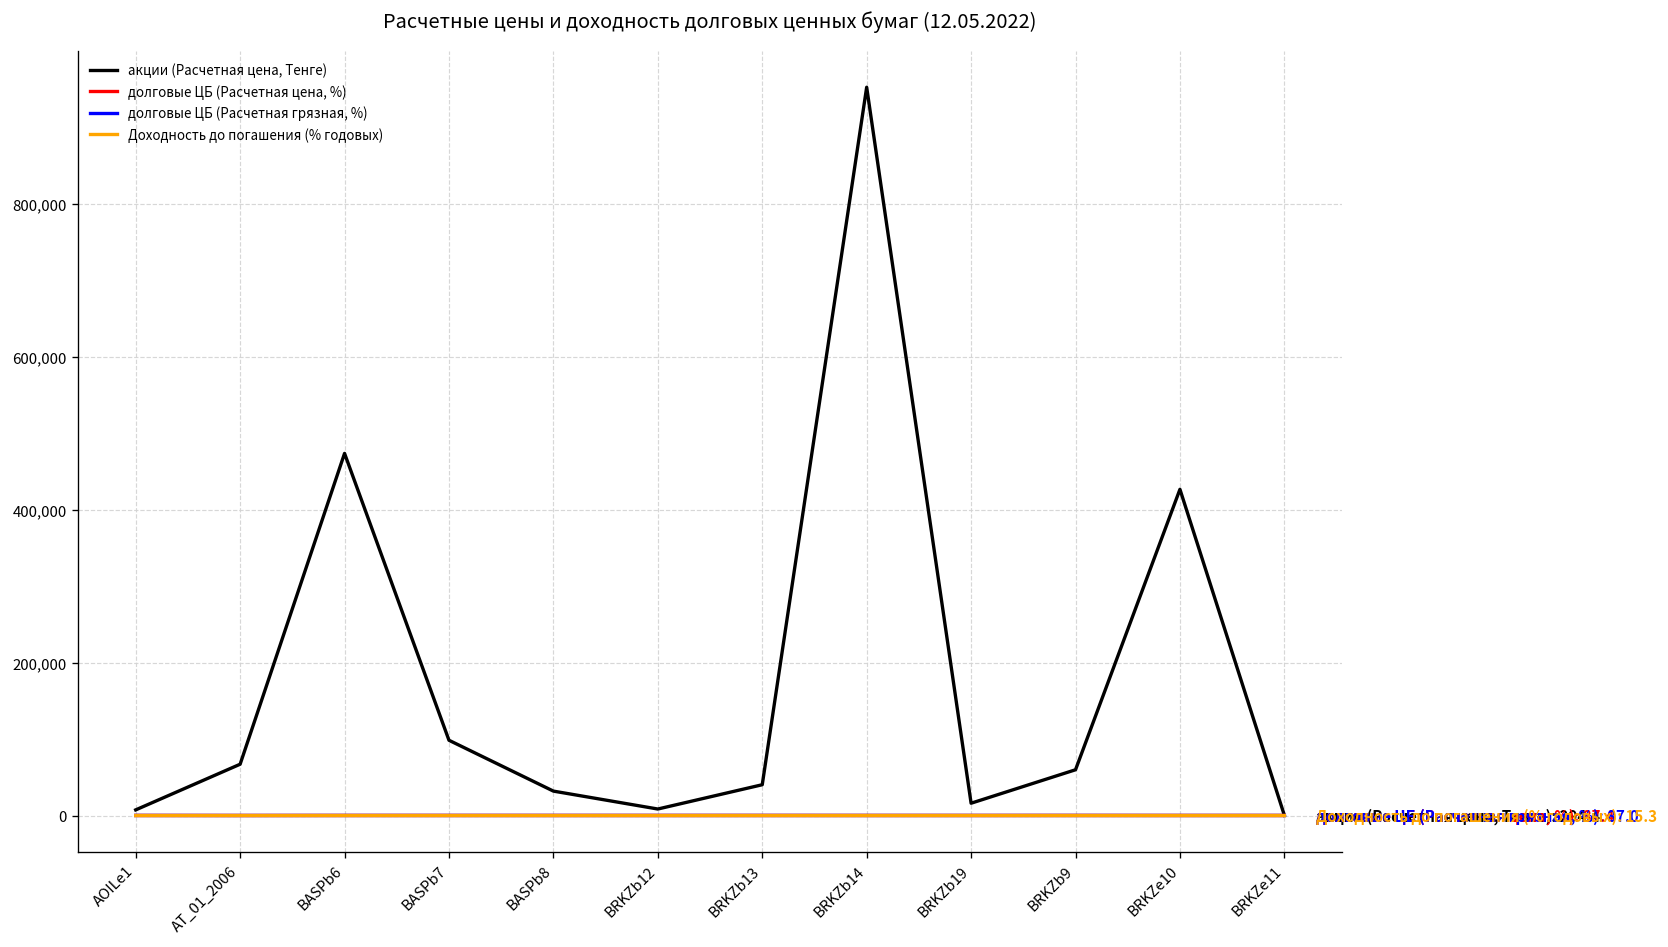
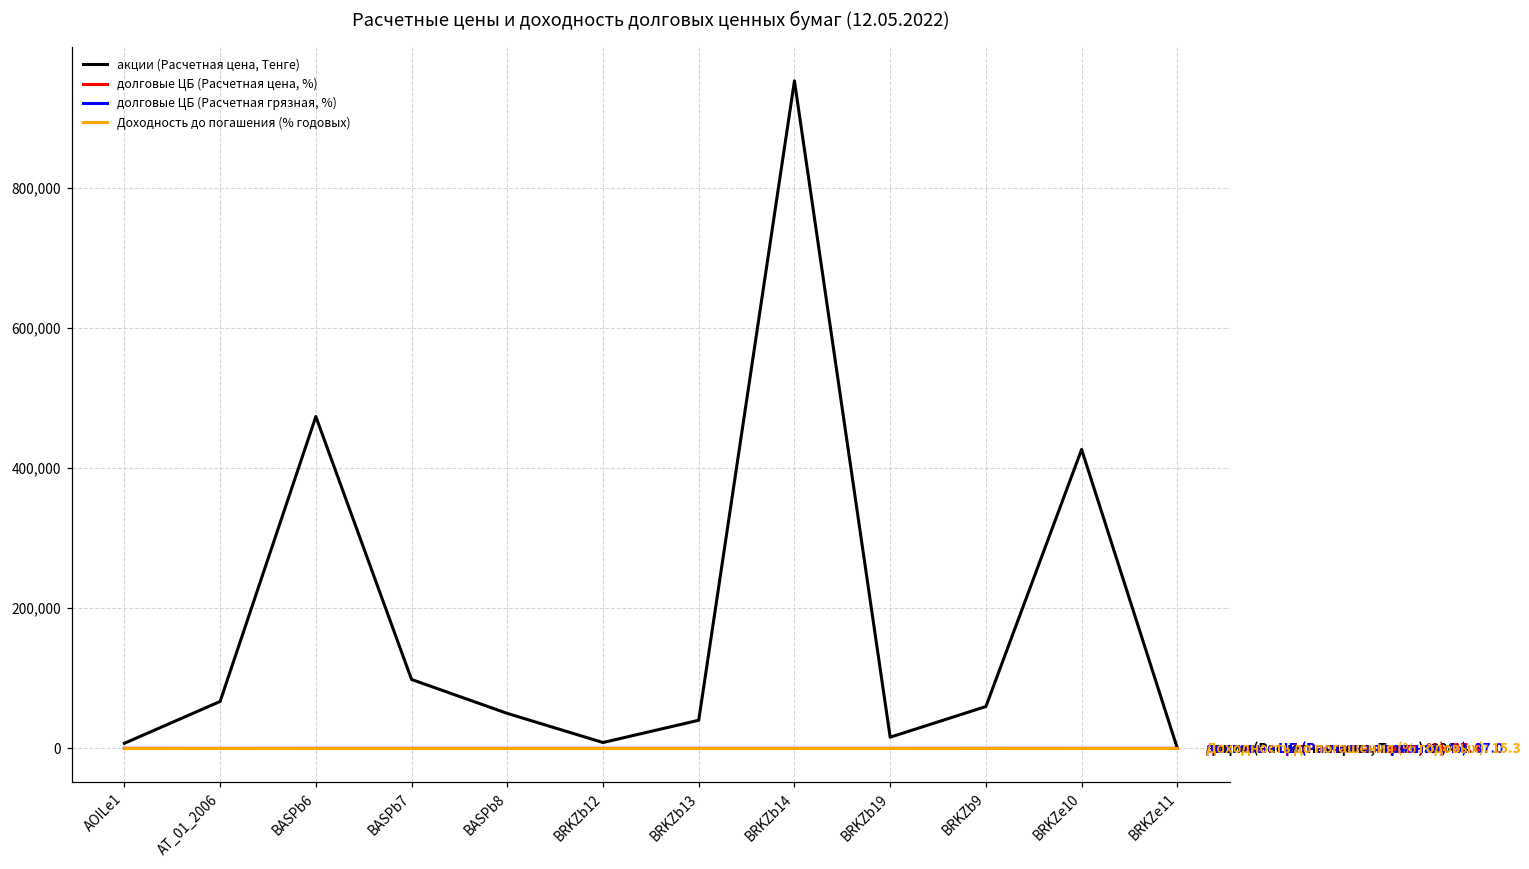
акции (Расчетная цена, Тенге), BASPb8: 30,000 -> 50,000
